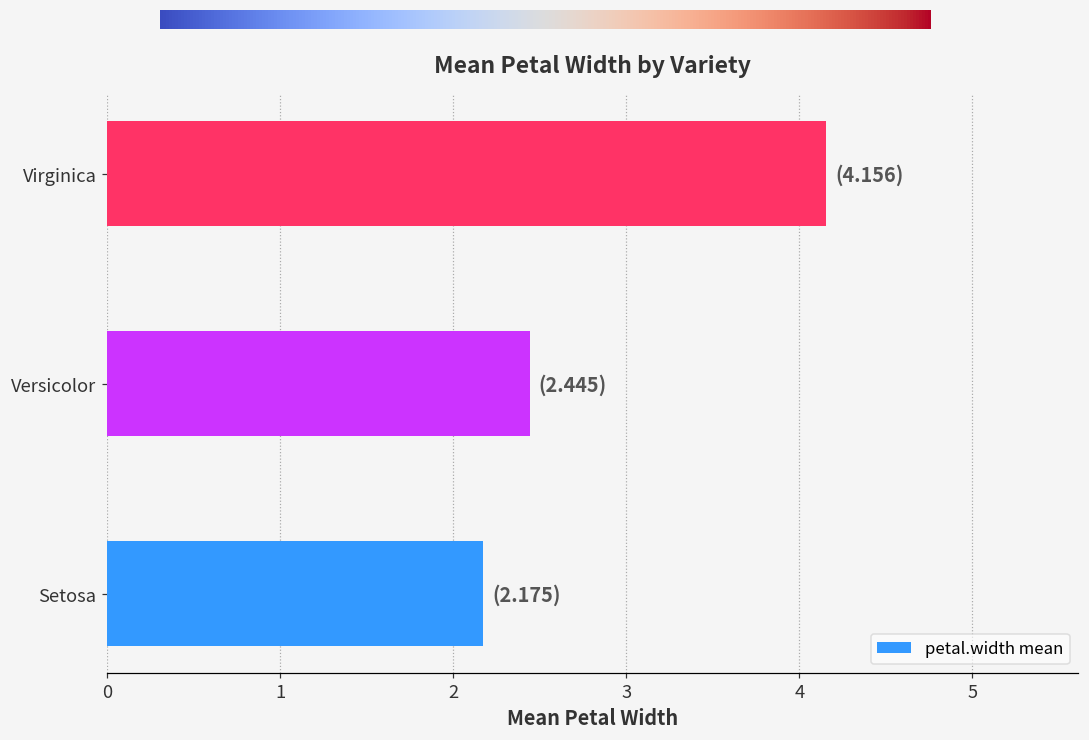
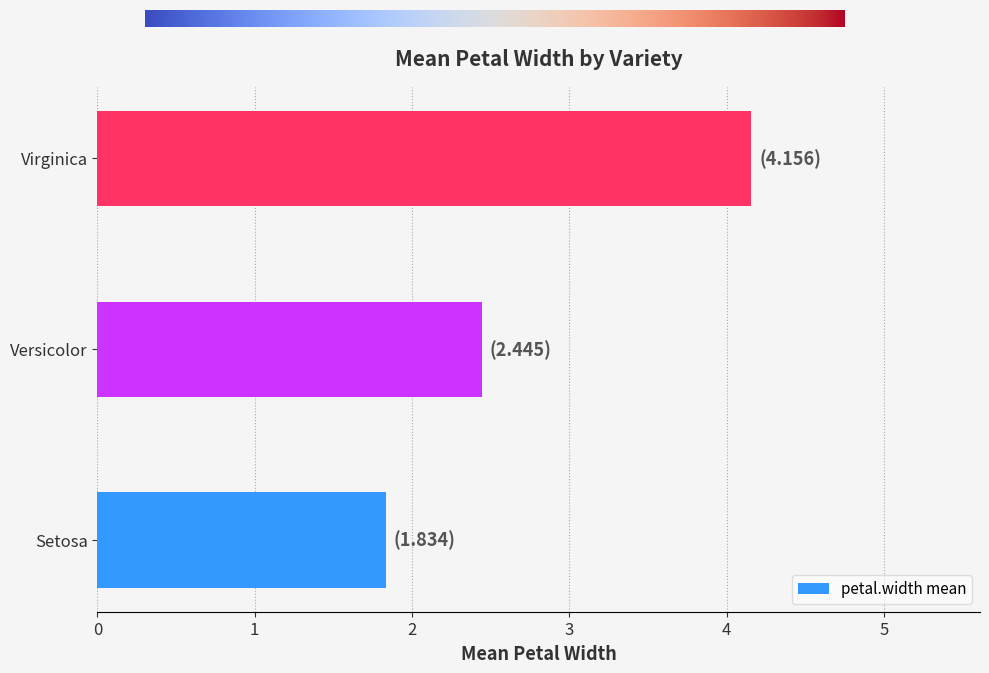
Setosa: (2.175) -> (1.834)
